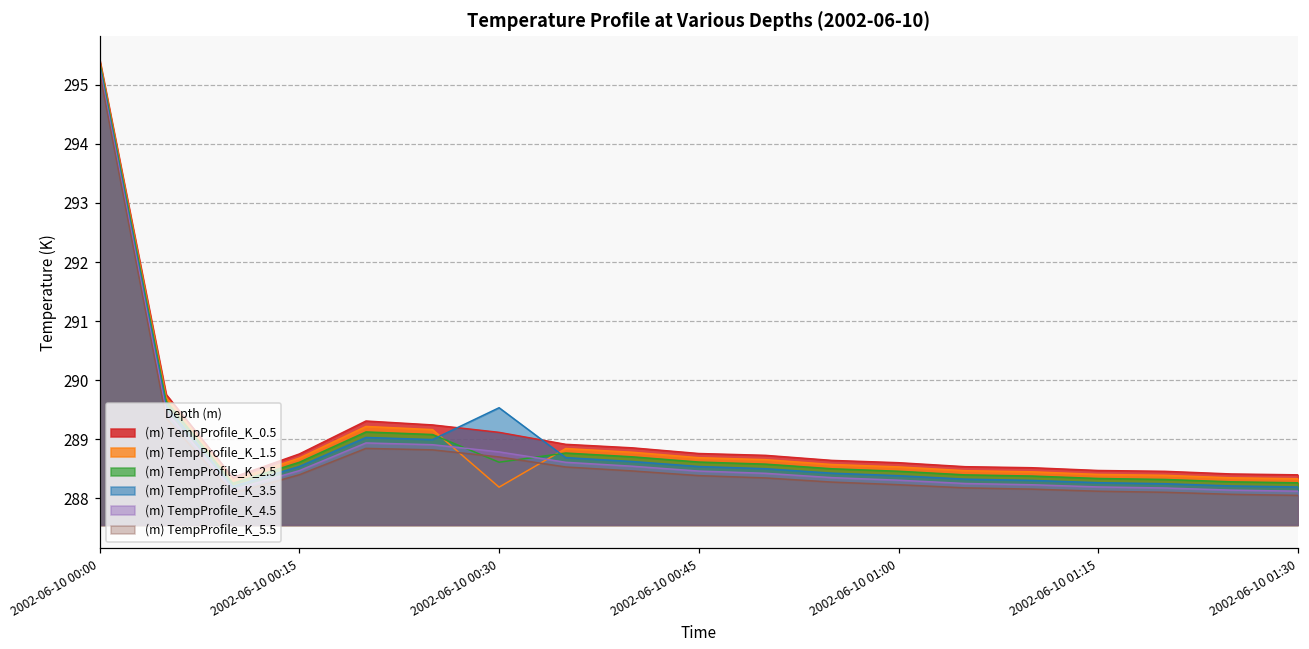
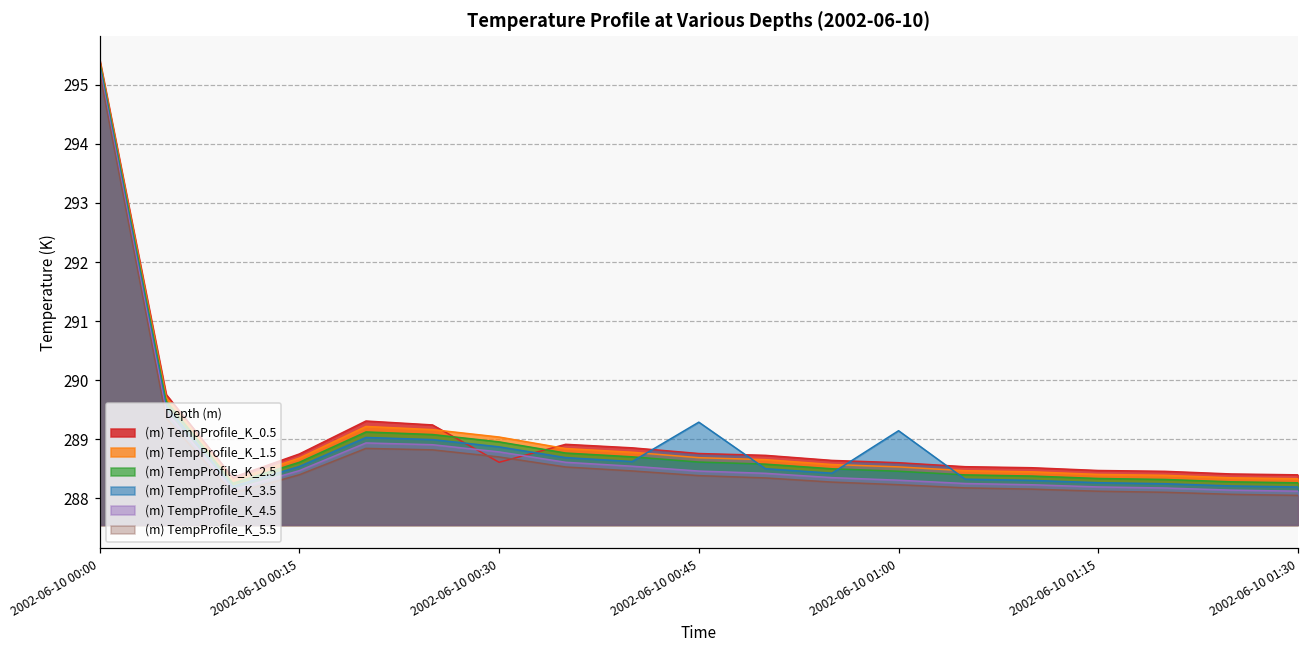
(m) TempProfile_K_0.5, 2002-06-10 00:30: 289.1 -> 288.6
(m) TempProfile_K_1.5, 2002-06-10 00:30: 288.2 -> 289.0
(m) TempProfile_K_2.5, 2002-06-10 00:30: 288.6 -> 289.0
(m) TempProfile_K_3.5, 2002-06-10 00:30: 289.5 -> 288.9
(m) TempProfile_K_3.5, 2002-06-10 00:45: 288.5 -> 289.3
(m) TempProfile_K_3.5, 2002-06-10 01:00: 288.4 -> 289.1
